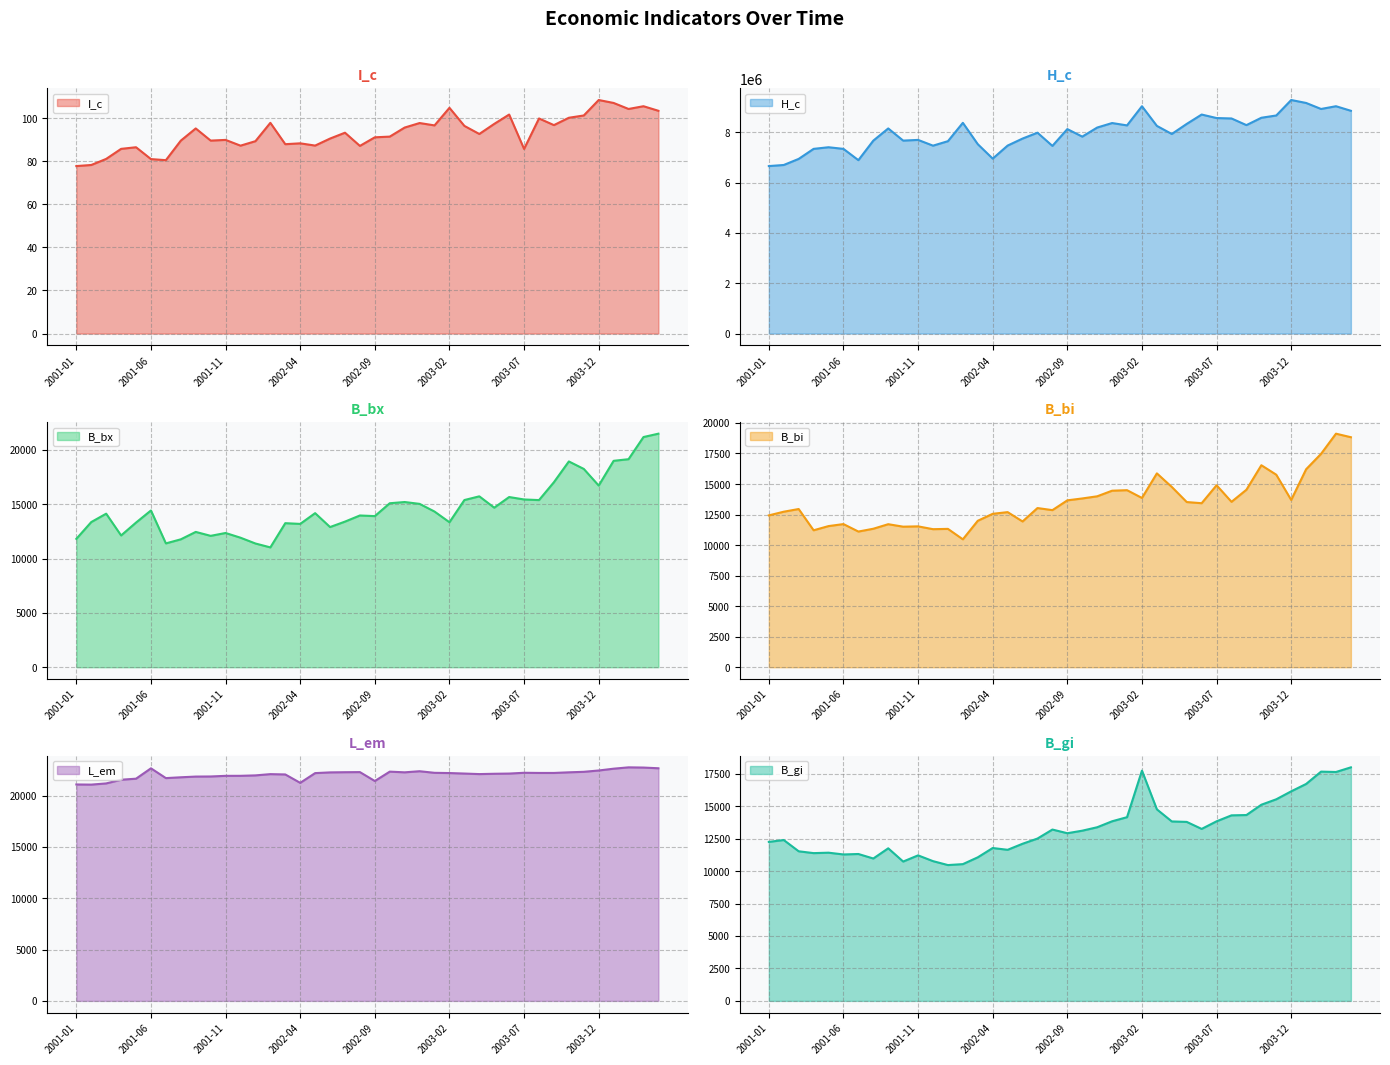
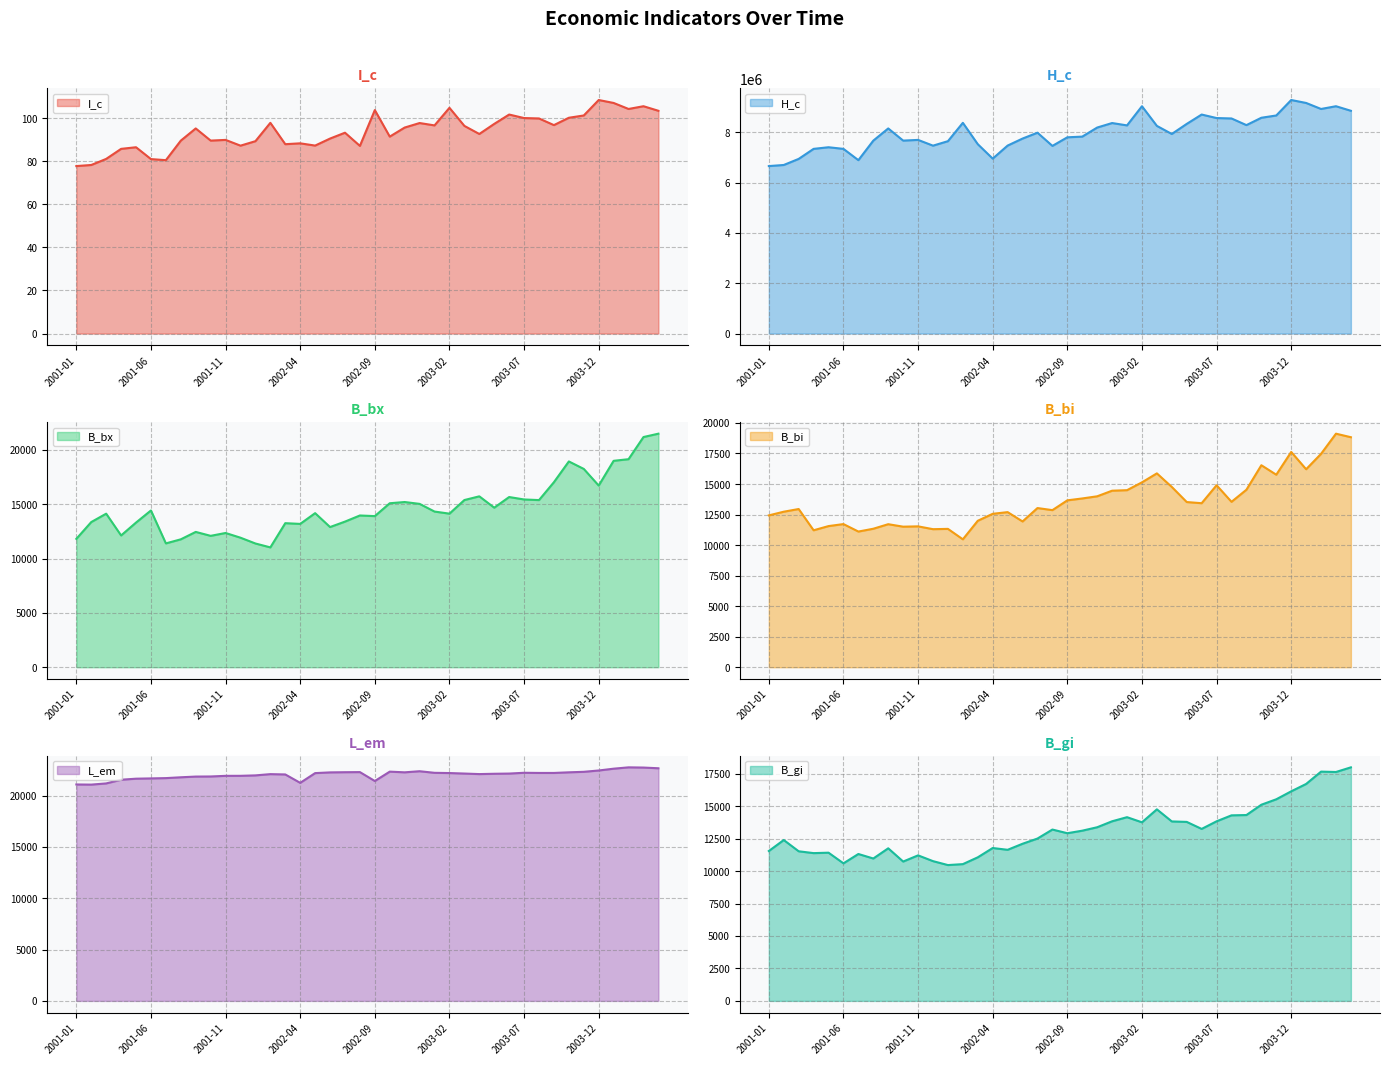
I_c, 2002-09: 91 -> 104
I_c, 2003-07: 86 -> 100
H_c, 2002-09: 8100000 -> 7800000
B_bx, 2003-02: 13300 -> 14100
B_bi, 2003-02: 13900 -> 15100
B_bi, 2003-12: 13700 -> 17600
L_em, 2001-06: 22700 -> 21700
B_gi, 2001-01: 12300 -> 11500
B_gi, 2001-06: 11300 -> 10600
B_gi, 2003-02: 17700 -> 13800
